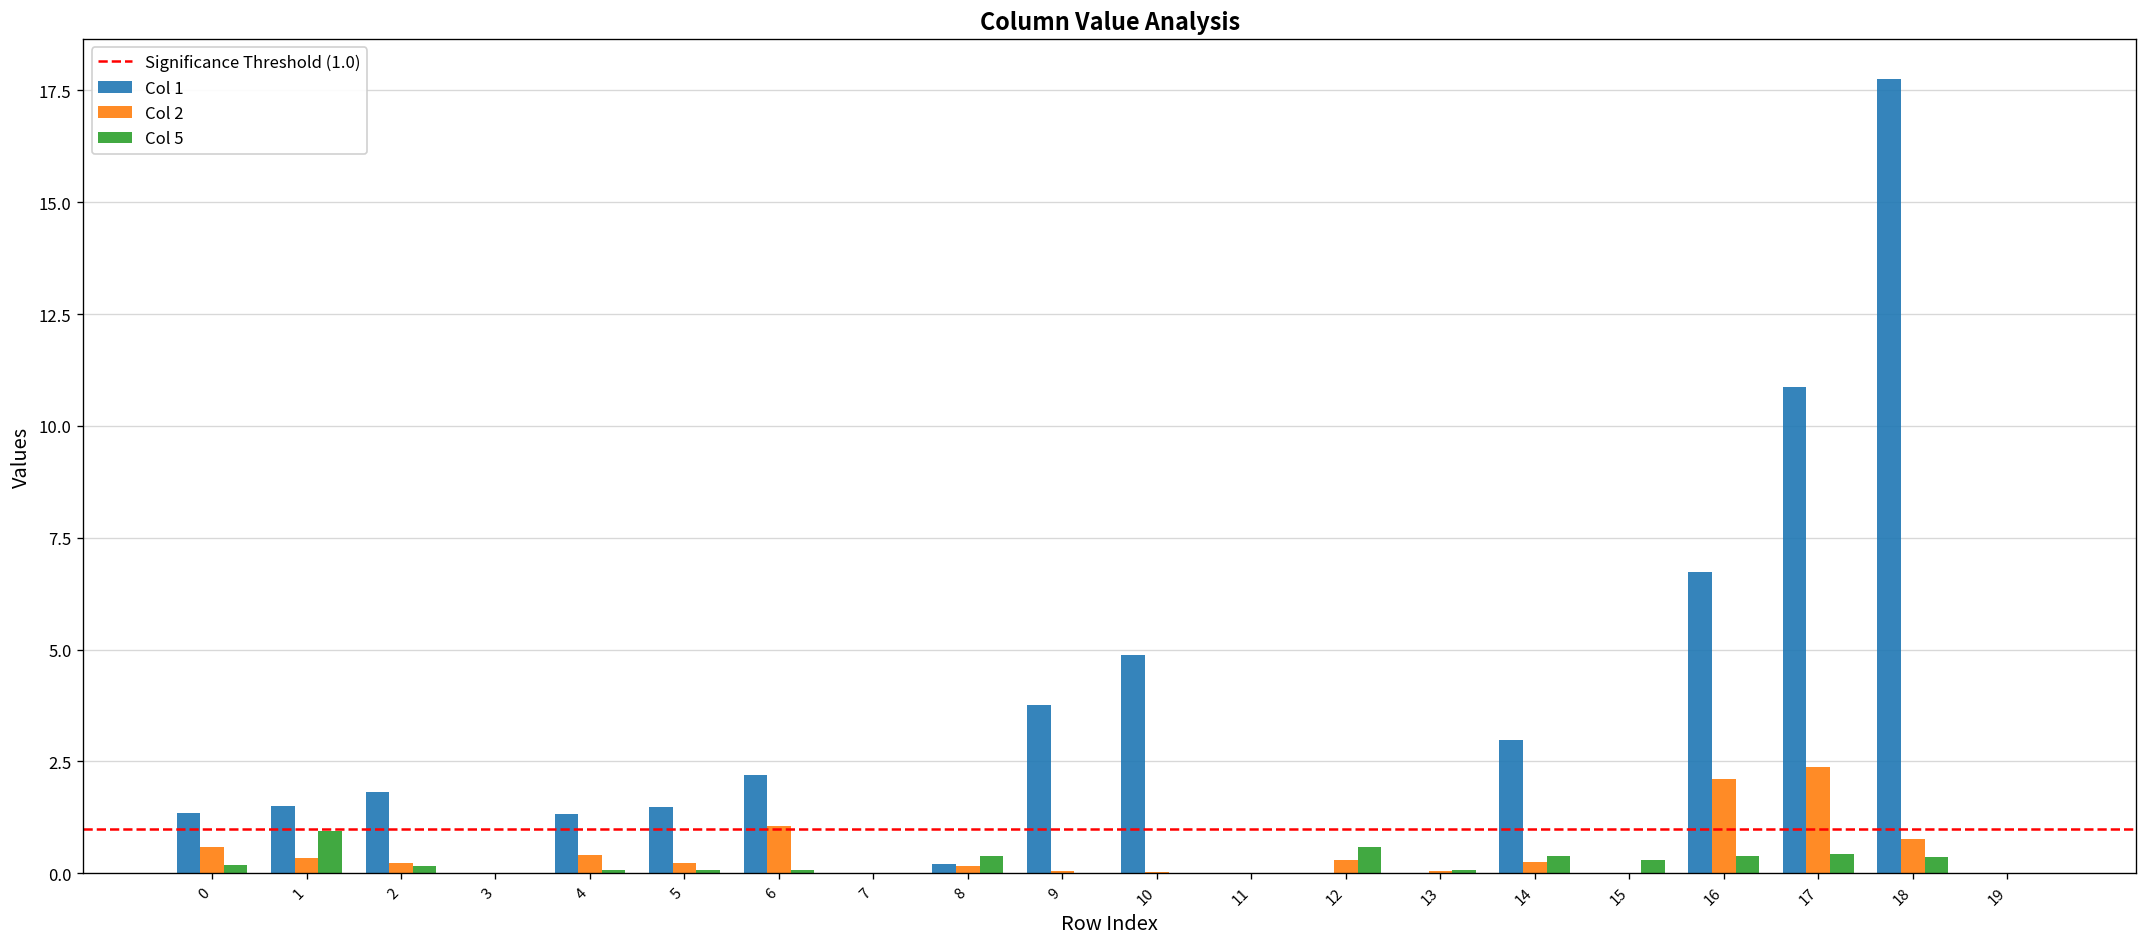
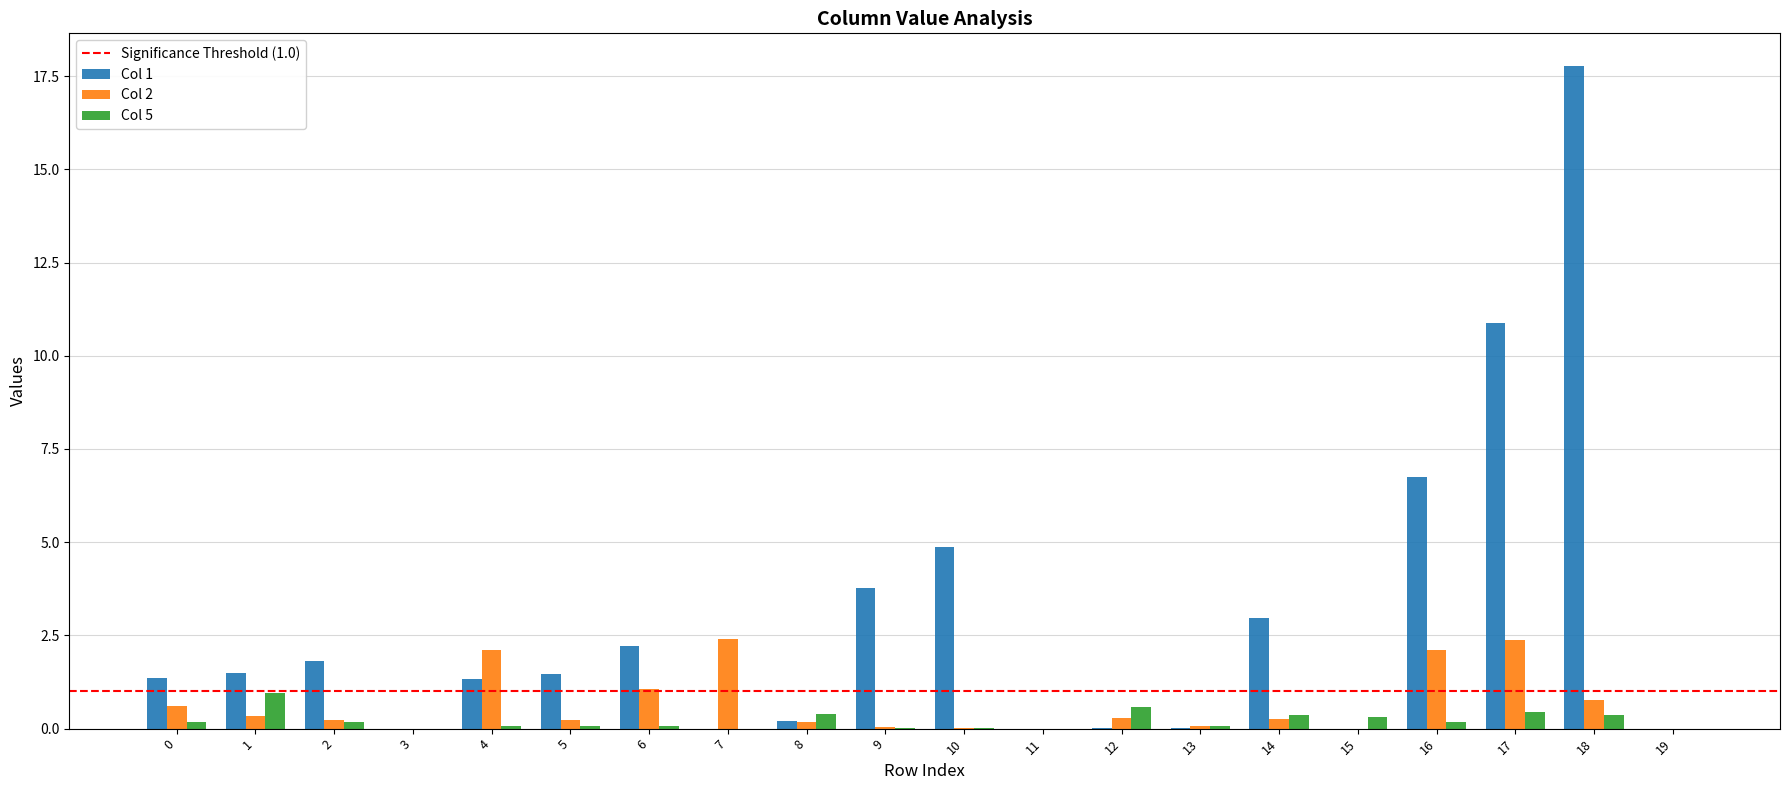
Col 2, 4: 0.4 -> 2.1
Col 2, 7: 0.0 -> 2.4
Col 5, 16: 0.4 -> 0.2
